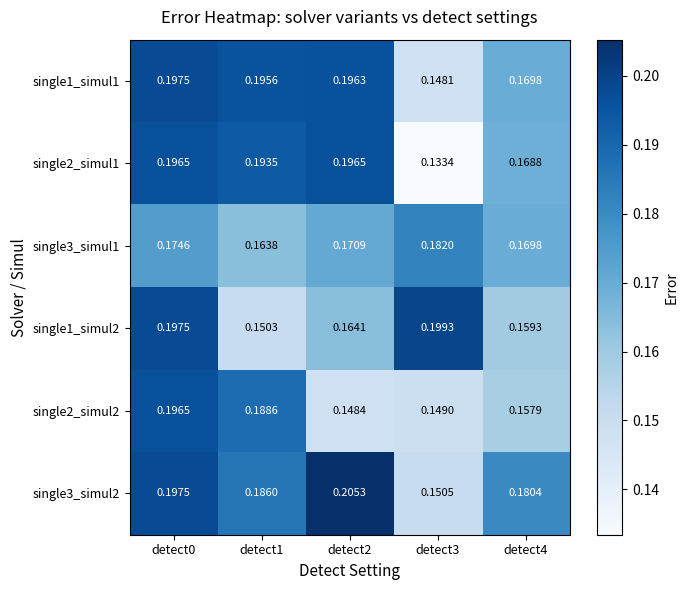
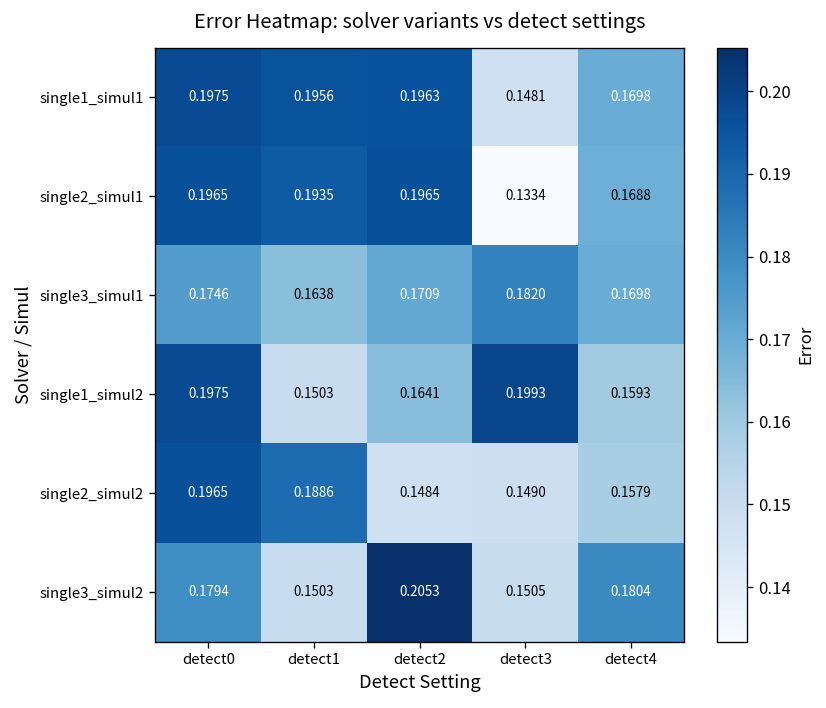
single3_simul2, detect0: 0.1975 -> 0.1794
single3_simul2, detect1: 0.1860 -> 0.1503
